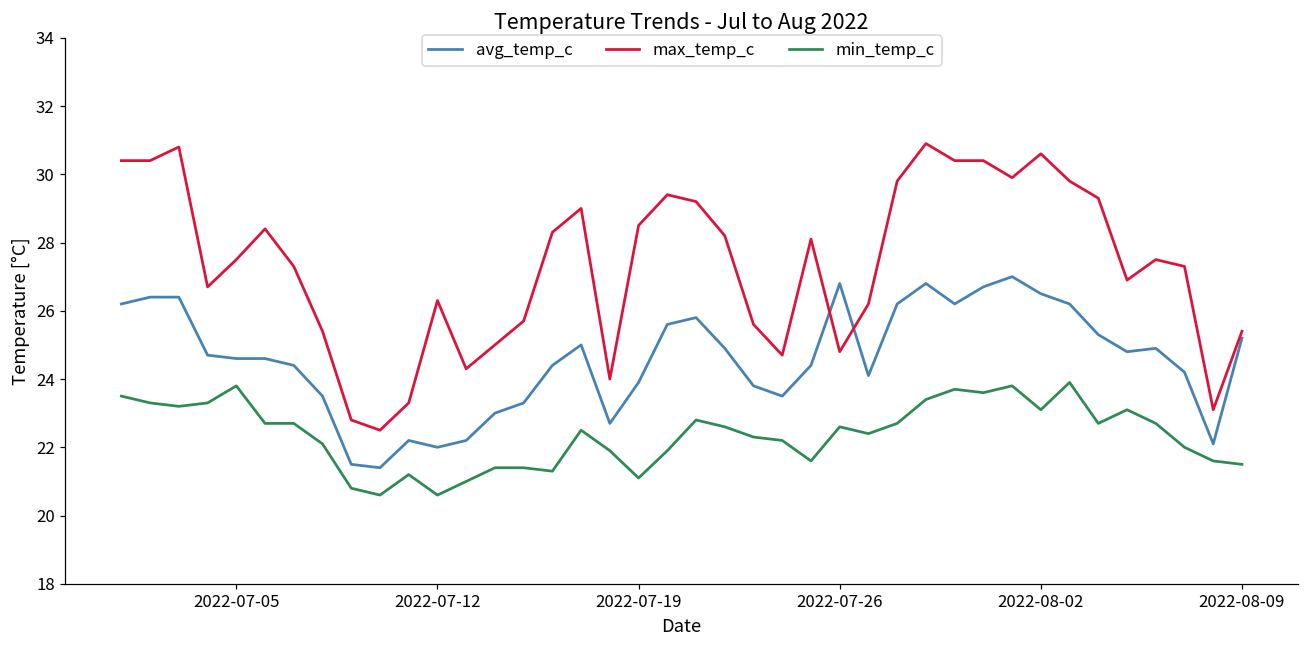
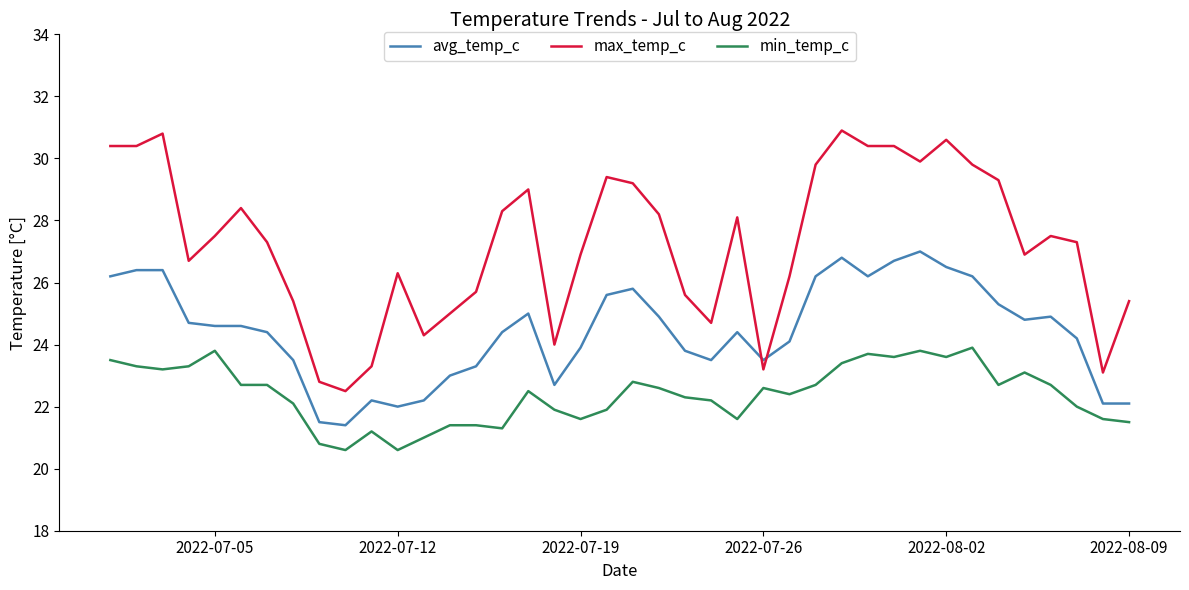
max_temp_c, 2022-07-19: 28.5 -> 26.9
min_temp_c, 2022-07-19: 21.1 -> 21.6
avg_temp_c, 2022-07-26: 26.8 -> 23.5
max_temp_c, 2022-07-26: 24.8 -> 23.2
min_temp_c, 2022-08-02: 23.1 -> 23.6
avg_temp_c, 2022-08-09: 25.2 -> 22.1
